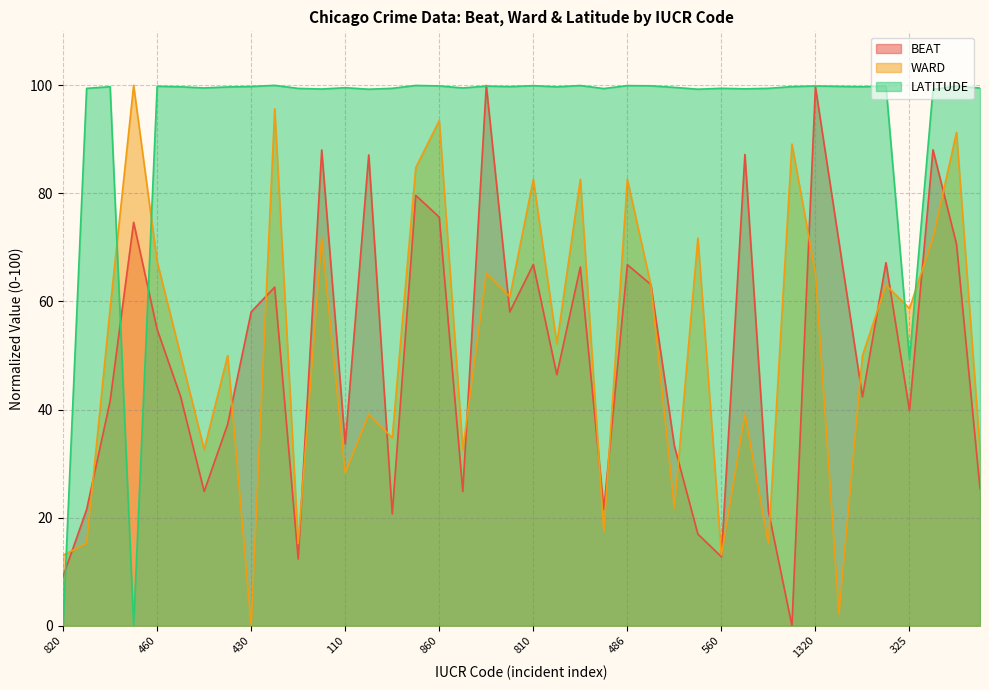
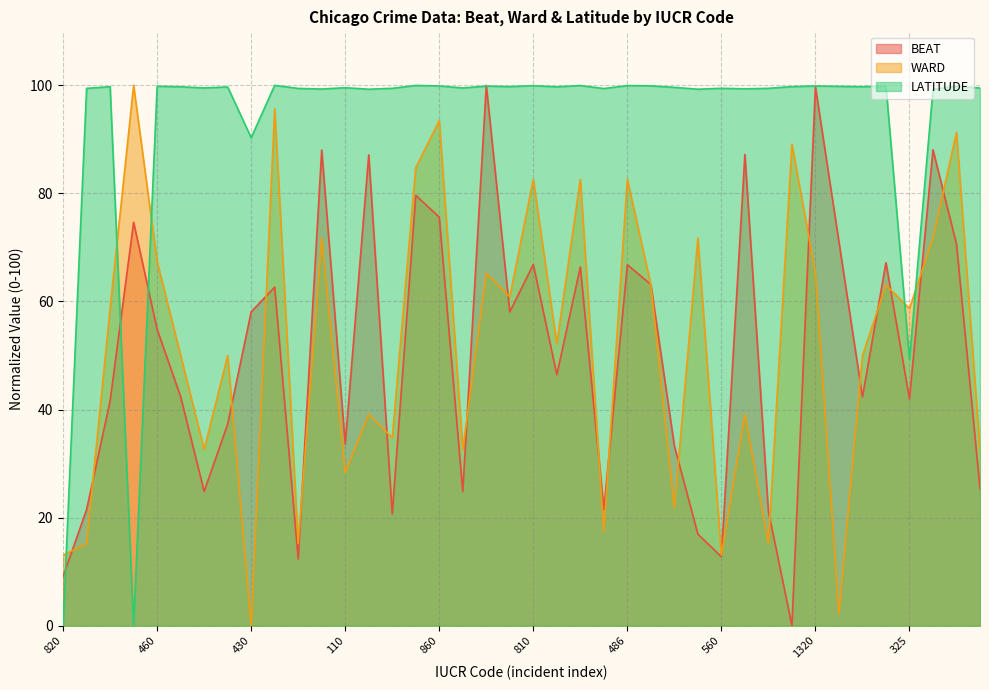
LATITUDE, 430: 100 -> 90
BEAT, 325: 40 -> 42
